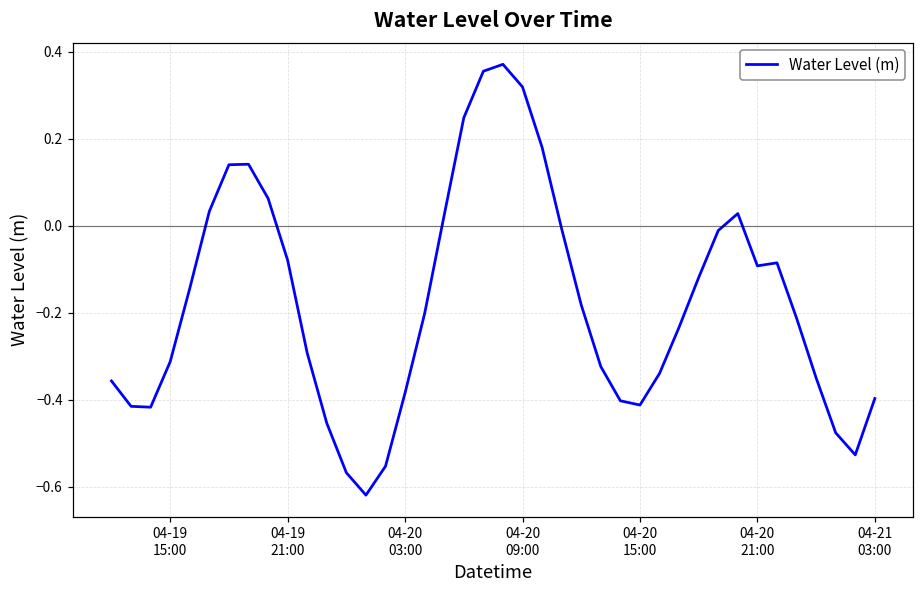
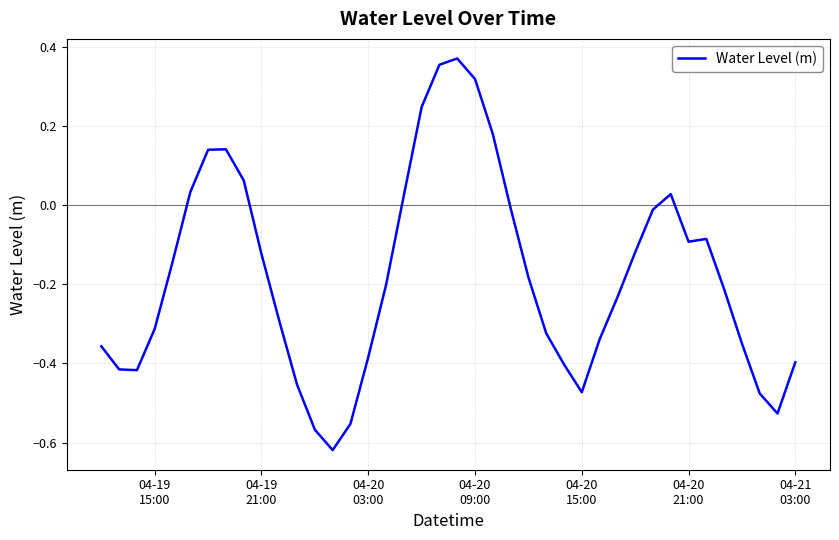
04-19 21:00: -0.08 -> -0.12
04-20 15:00: -0.41 -> -0.47
